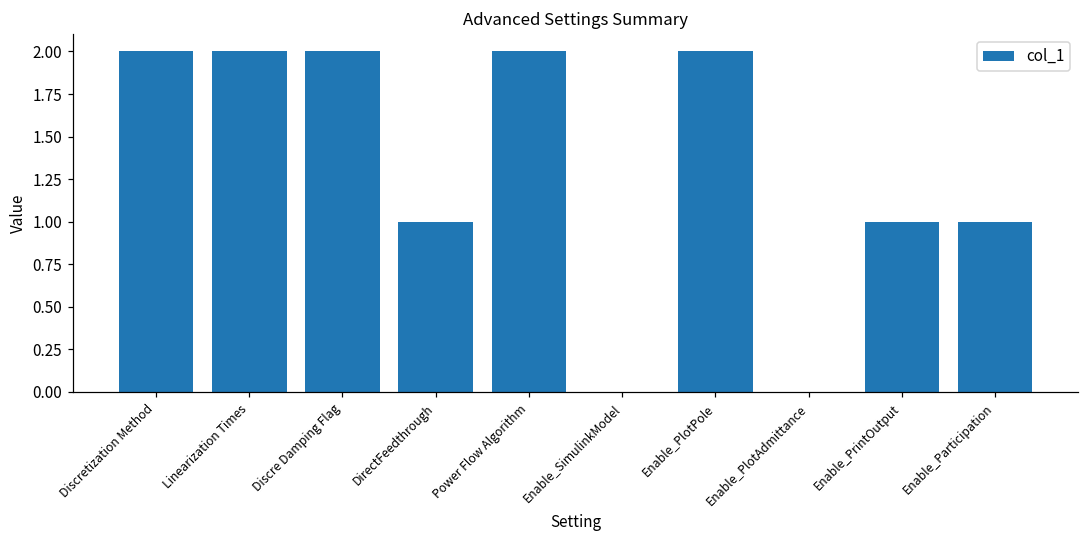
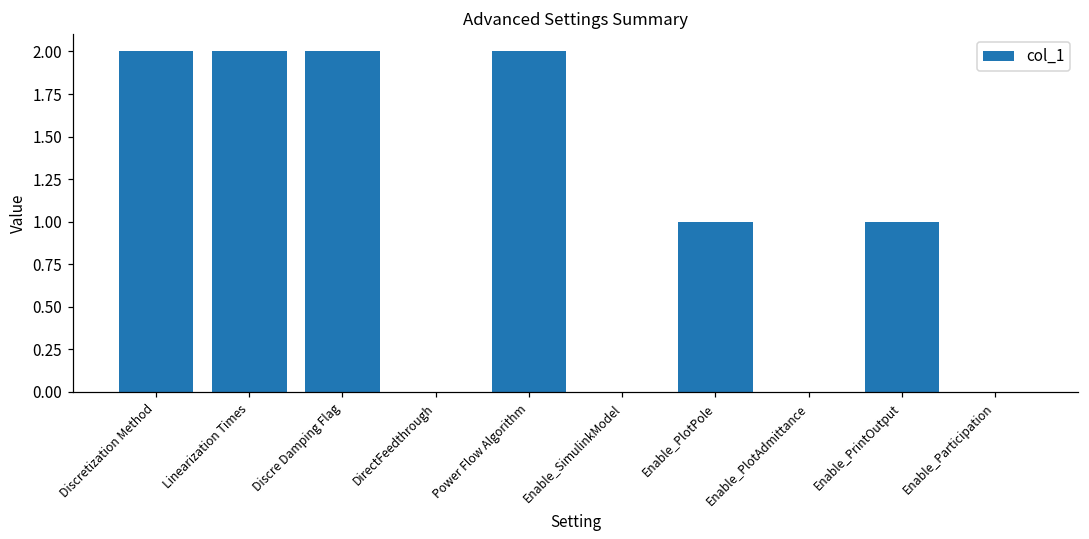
DirectFeedthrough: 1 -> 0
Enable_PlotPole: 2 -> 1
Enable_Participation: 1 -> 0
